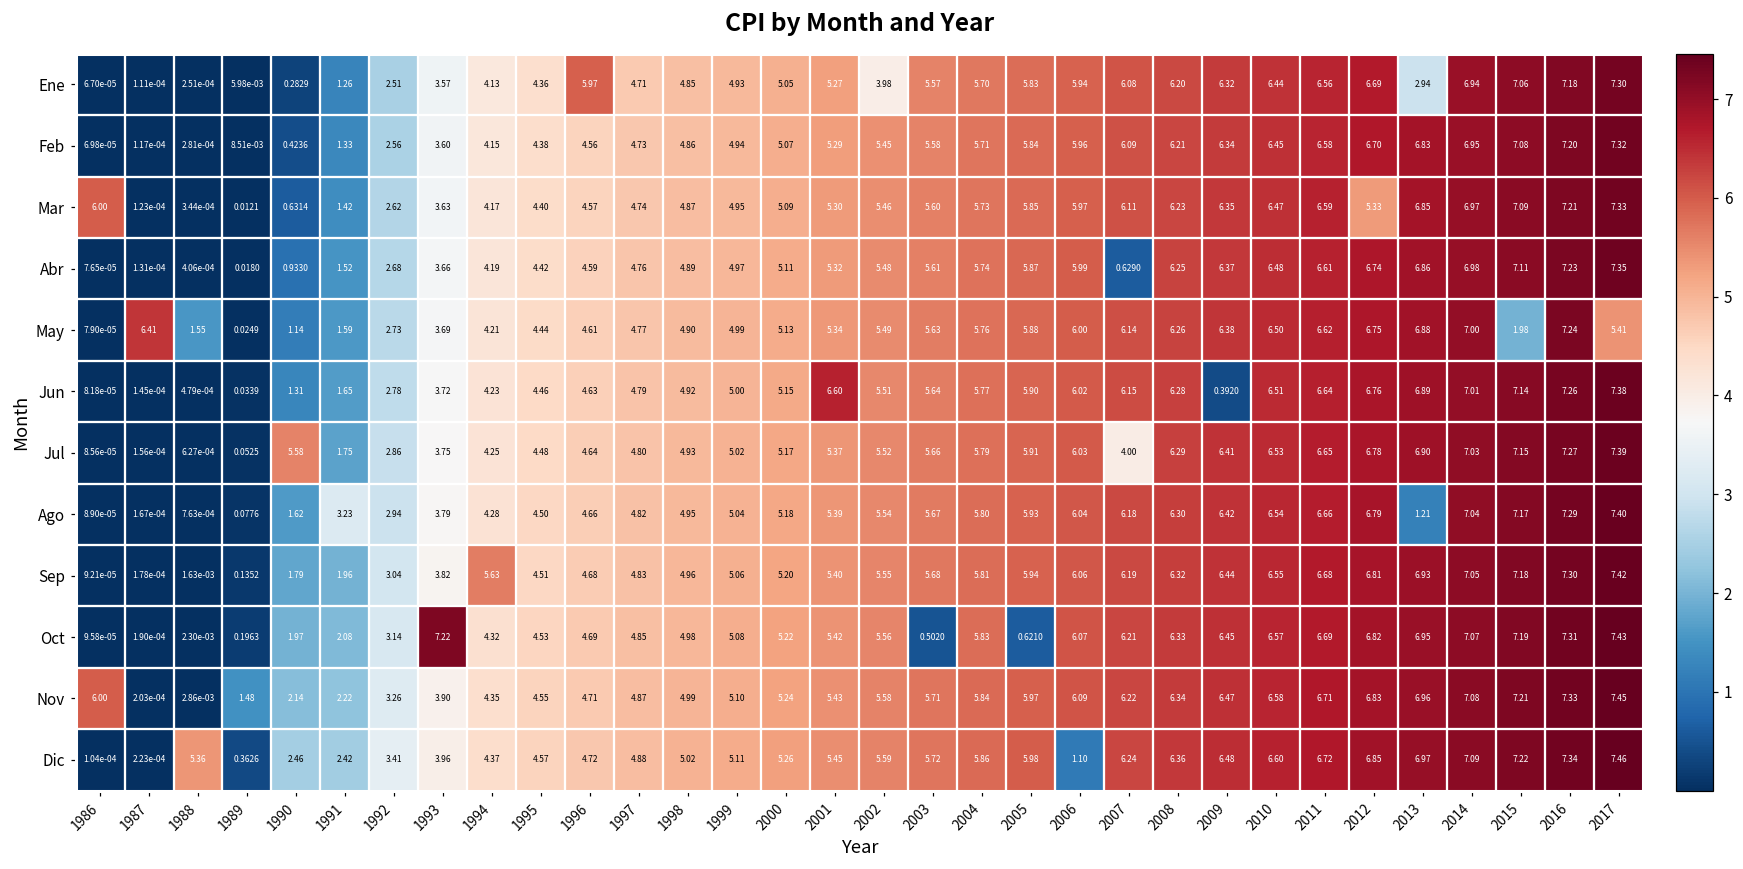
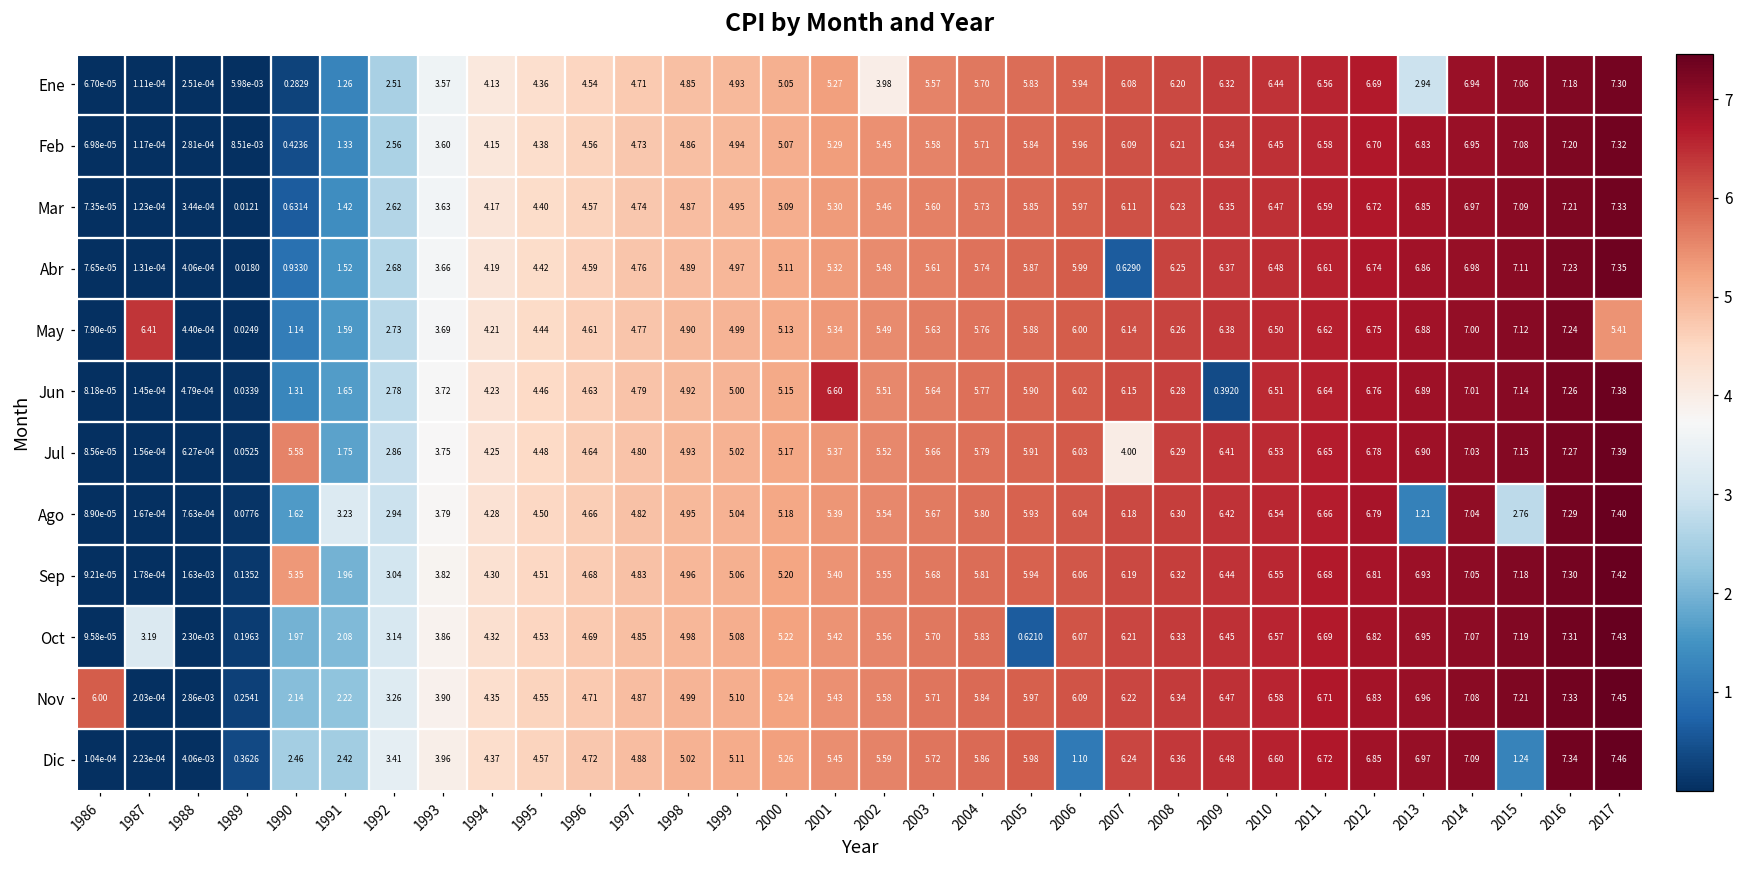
Ene, 1996: 5.97 -> 4.54
Mar, 1986: 6.00 -> 7.35e-05
Mar, 2012: 5.33 -> 6.72
May, 1988: 1.55 -> 4.40e-04
May, 2015: 1.98 -> 7.12
Ago, 2015: 7.17 -> 2.76
Sep, 1990: 1.79 -> 5.35
Sep, 1994: 5.63 -> 4.30
Oct, 1987: 1.90e-04 -> 3.19
Oct, 1993: 7.22 -> 3.86
Oct, 2003: 0.5020 -> 5.70
Nov, 1989: 1.48 -> 0.2541
Dic, 1988: 5.36 -> 4.06e-03
Dic, 2015: 7.22 -> 1.24
